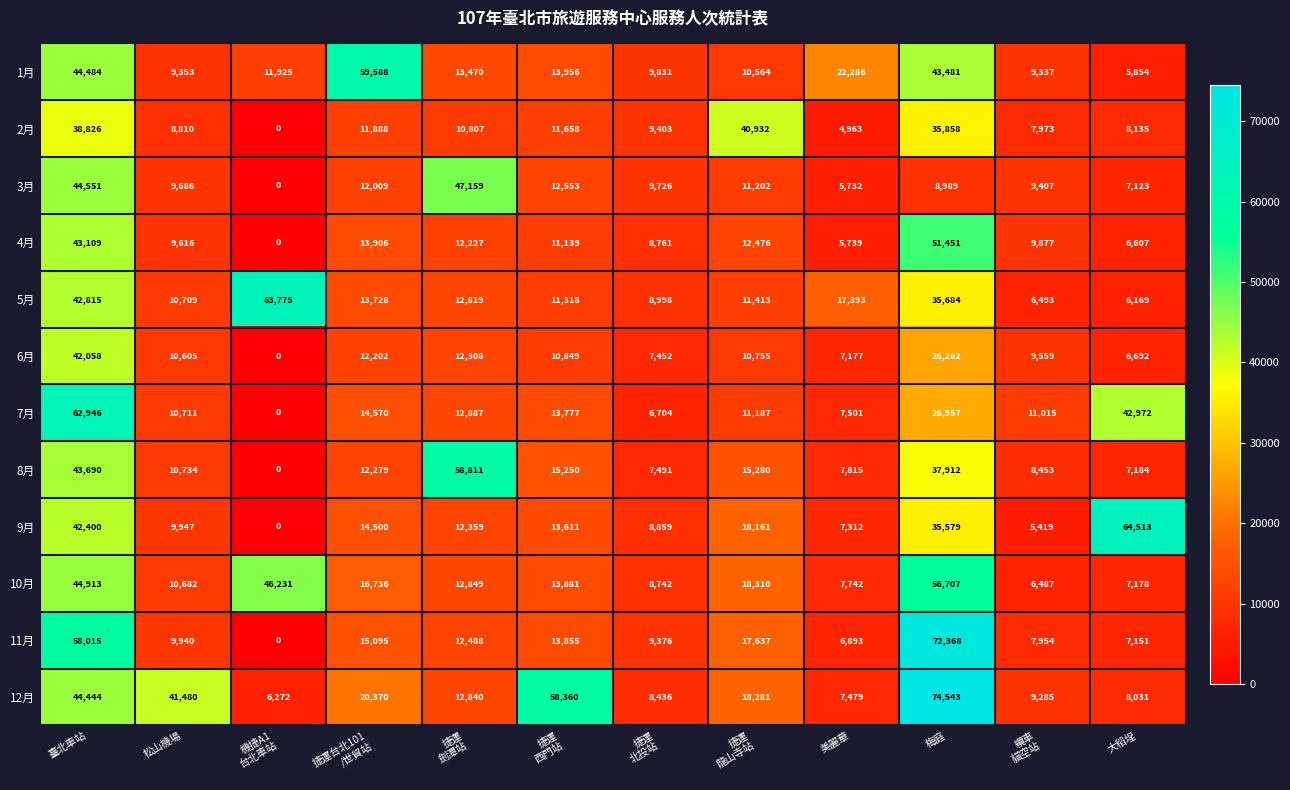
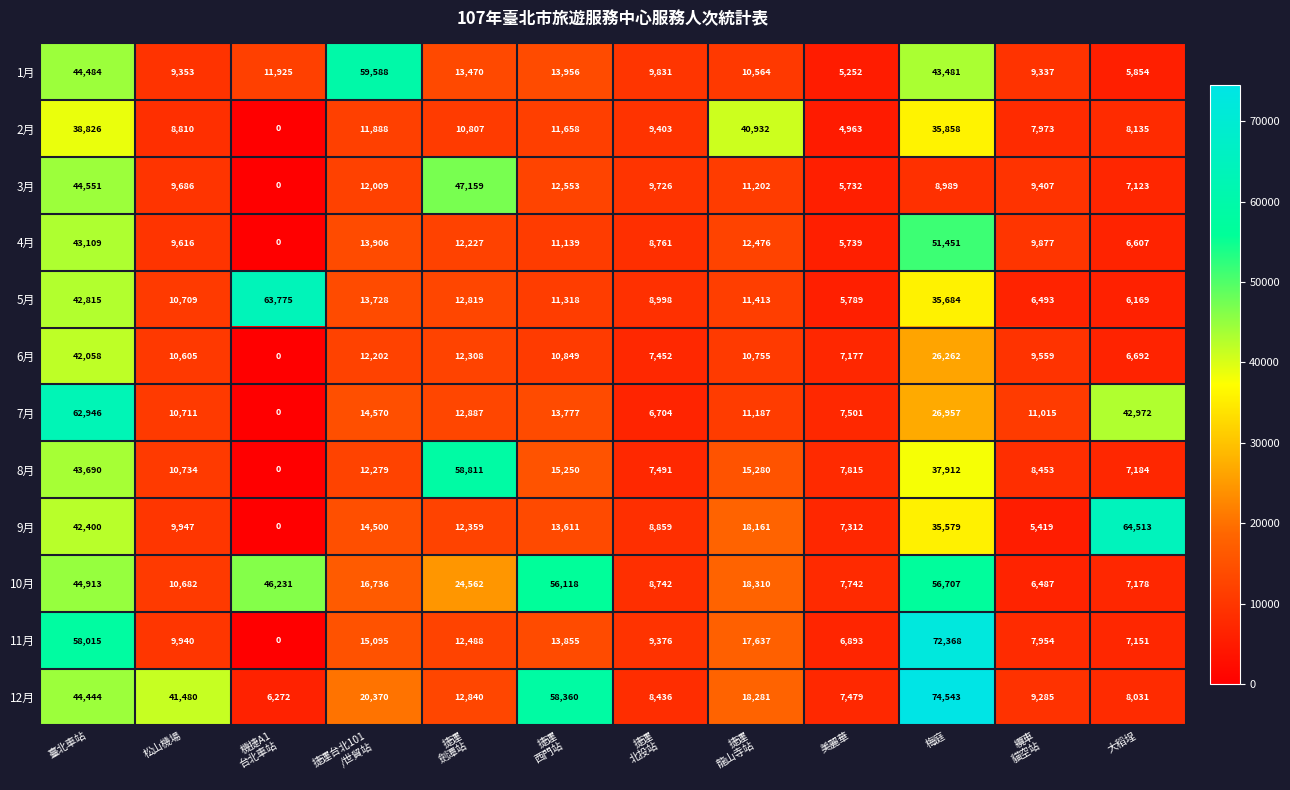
1月, 美麗華: 22,286 -> 5,252
5月, 美麗華: 17,393 -> 5,789
10月, 捷運 劍潭站: 12,849 -> 24,562
10月, 捷運 西門站: 13,881 -> 56,118
